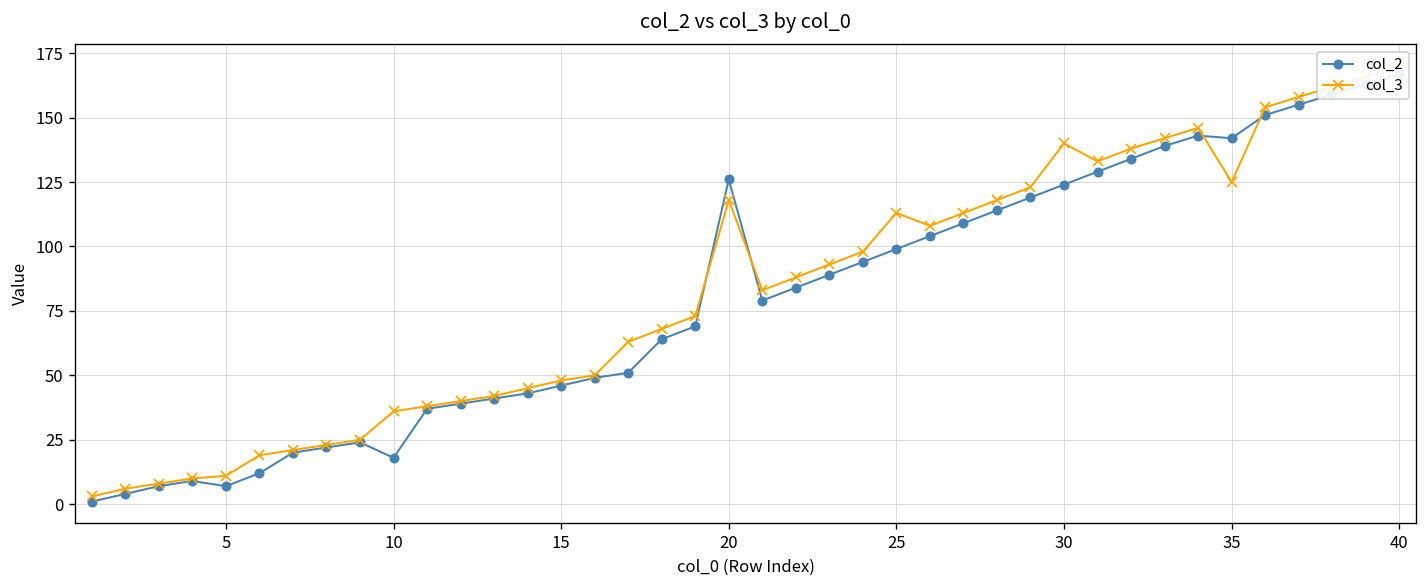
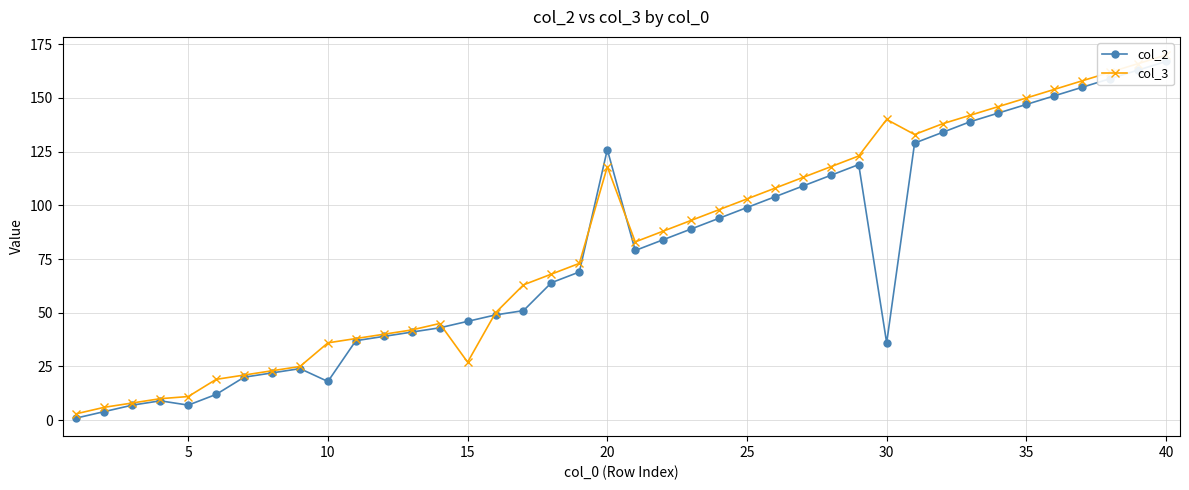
col_3, 15: 48 -> 27
col_3, 25: 113 -> 103
col_2, 30: 124 -> 36
col_2, 35: 142 -> 147
col_3, 35: 125 -> 150
